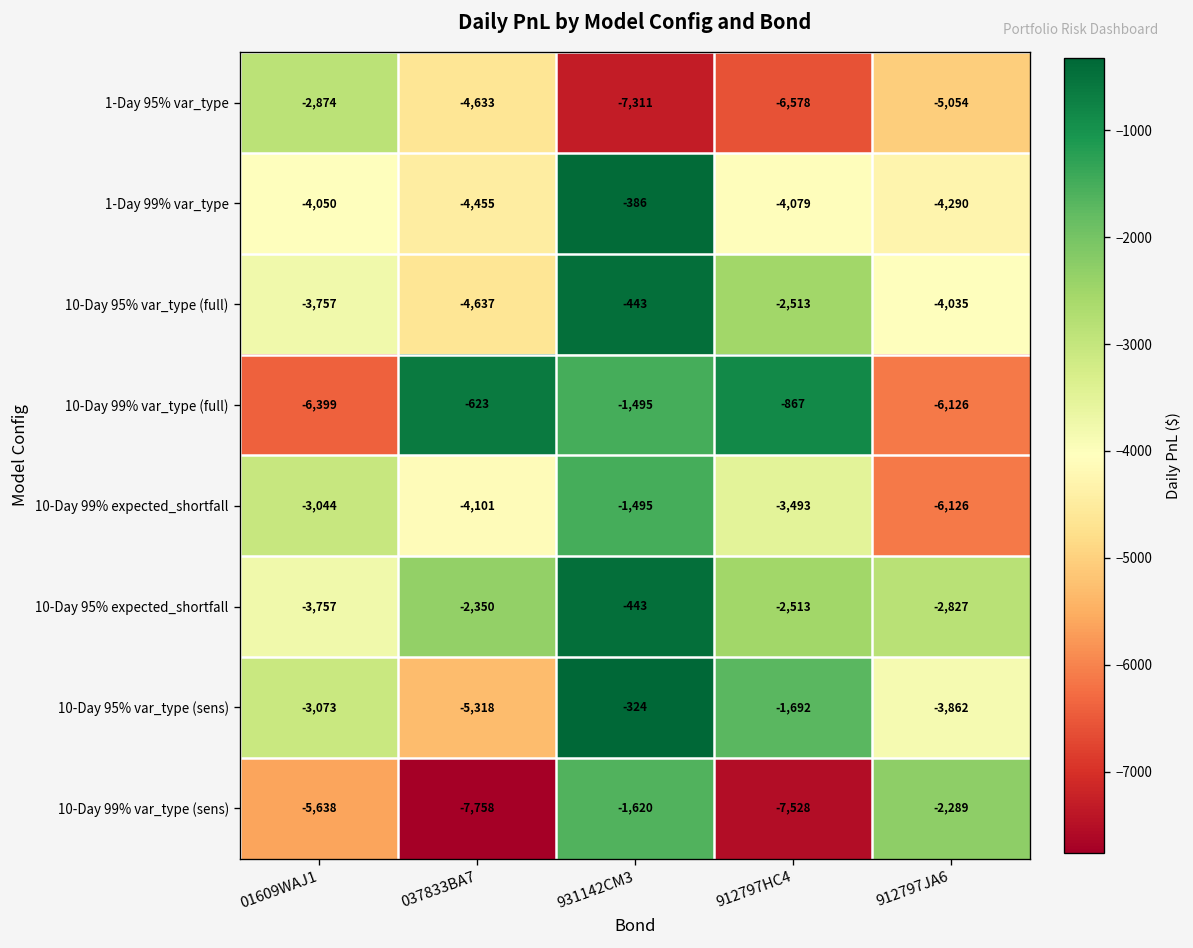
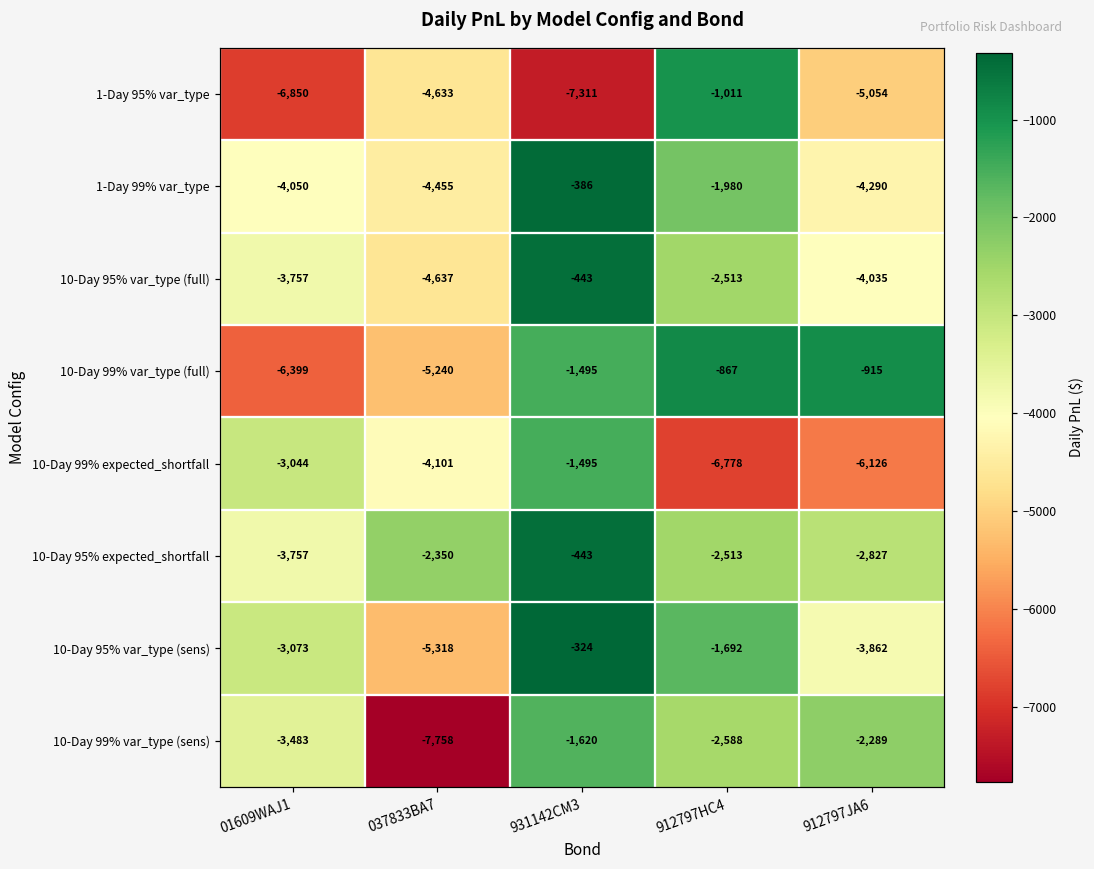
1-Day 95% var_type, 01609WAJ1: -2,874 -> -6,850
1-Day 95% var_type, 912797HC4: -6,578 -> -1,011
1-Day 99% var_type, 912797HC4: -4,079 -> -1,980
10-Day 99% var_type (full), 037833BA7: -623 -> -5,240
10-Day 99% var_type (full), 912797JA6: -6,126 -> -915
10-Day 99% expected_shortfall, 912797HC4: -3,493 -> -6,778
10-Day 99% var_type (sens), 01609WAJ1: -5,638 -> -3,483
10-Day 99% var_type (sens), 912797HC4: -7,528 -> -2,588
